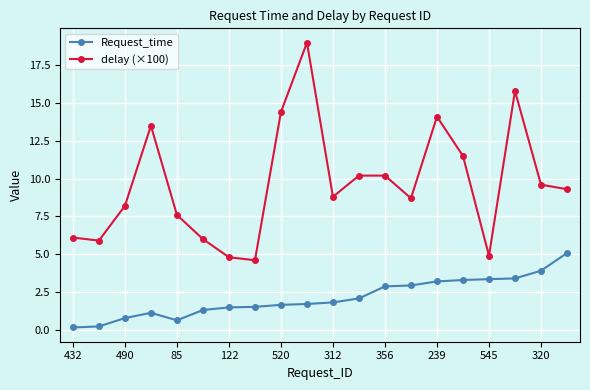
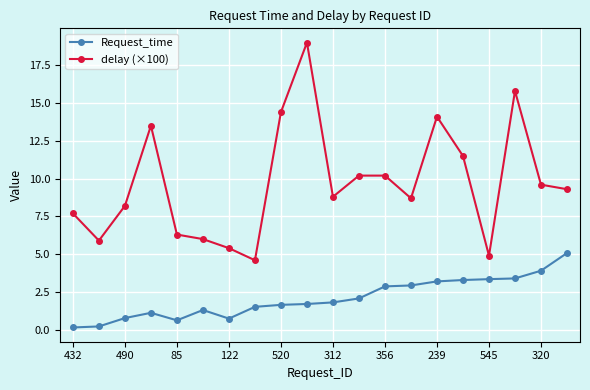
delay (×100), 432: 6.1 -> 7.7
delay (×100), 85: 7.6 -> 6.3
Request_time, 122: 1.5 -> 0.7
delay (×100), 122: 4.8 -> 5.4
